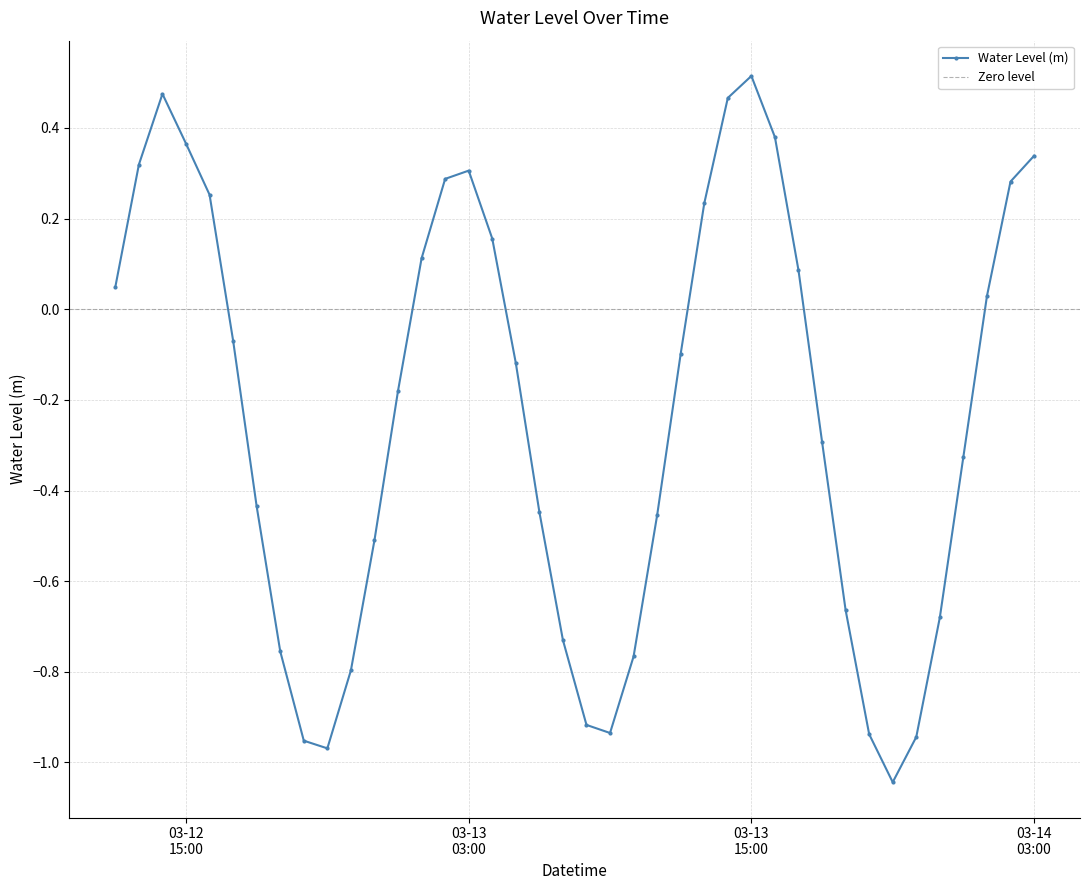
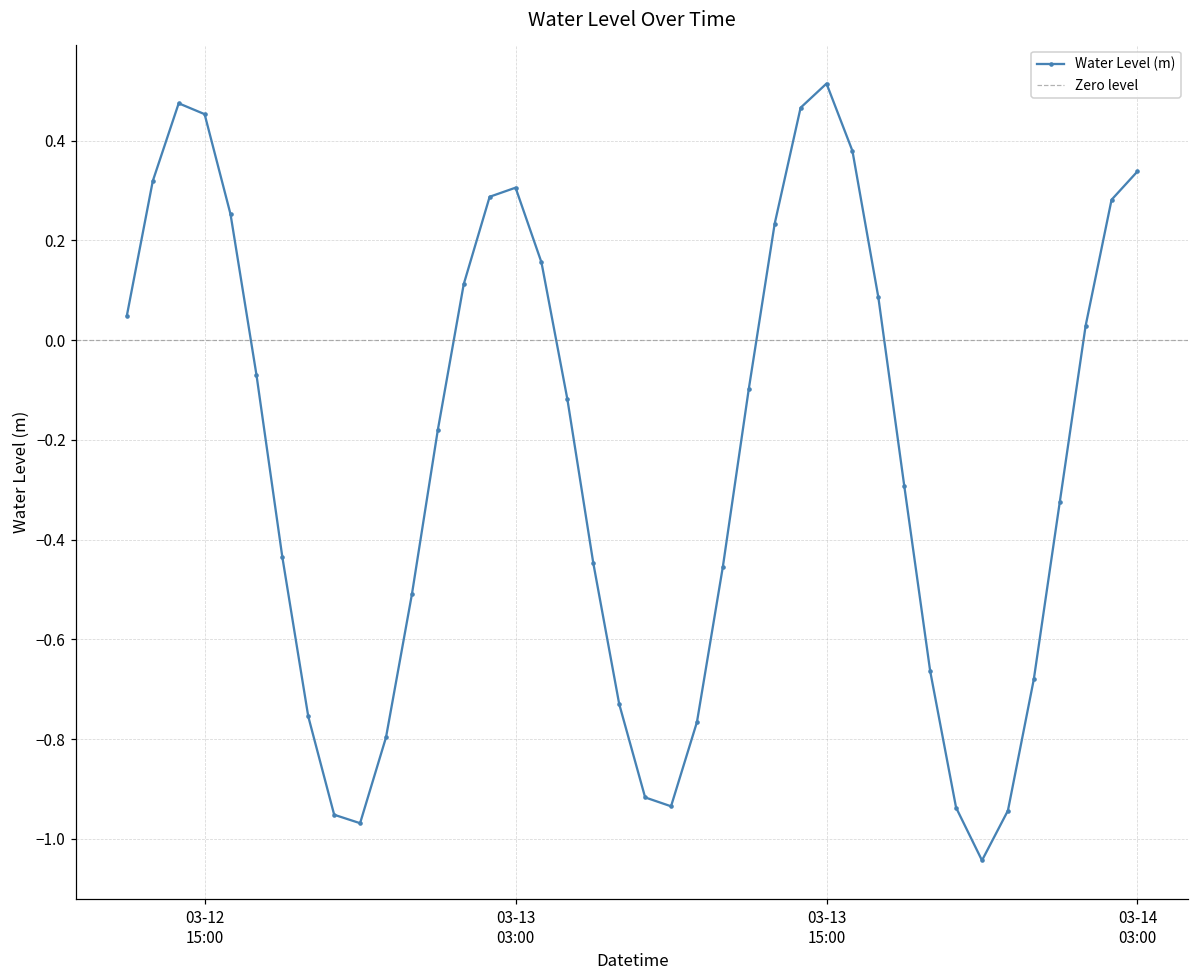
03-12 15:00: 0.37 -> 0.45
